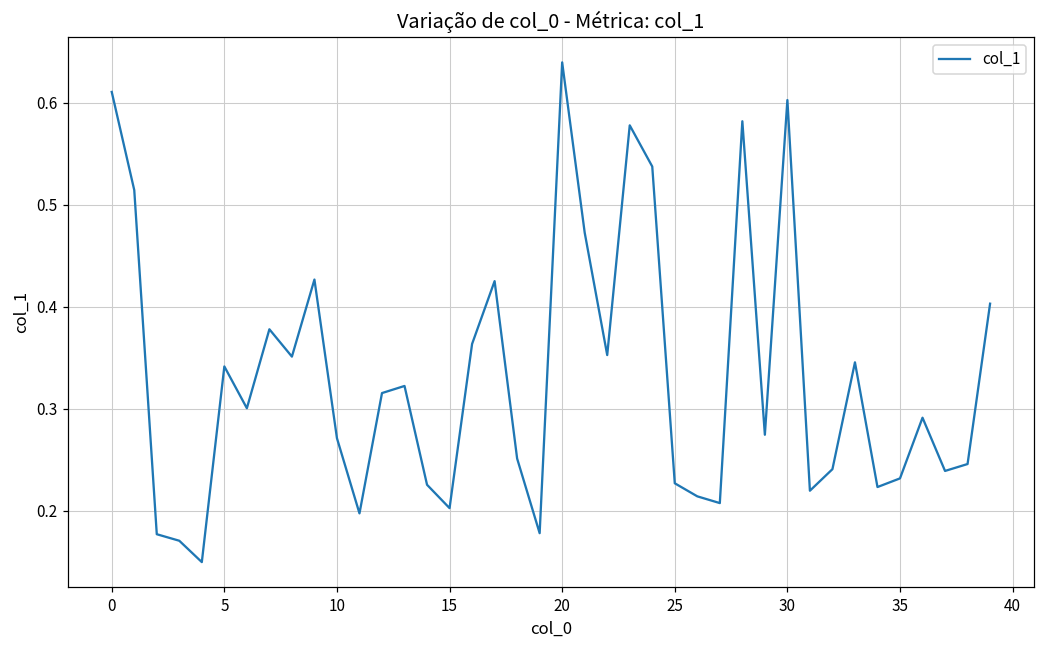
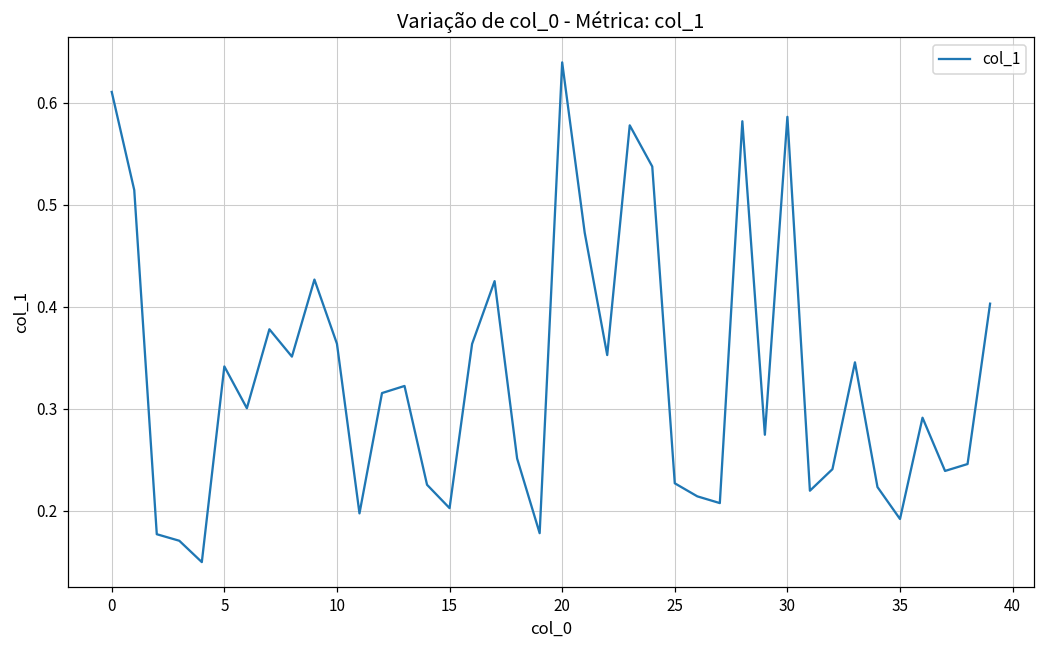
10: 0.27 -> 0.36
30: 0.60 -> 0.59
35: 0.23 -> 0.19
